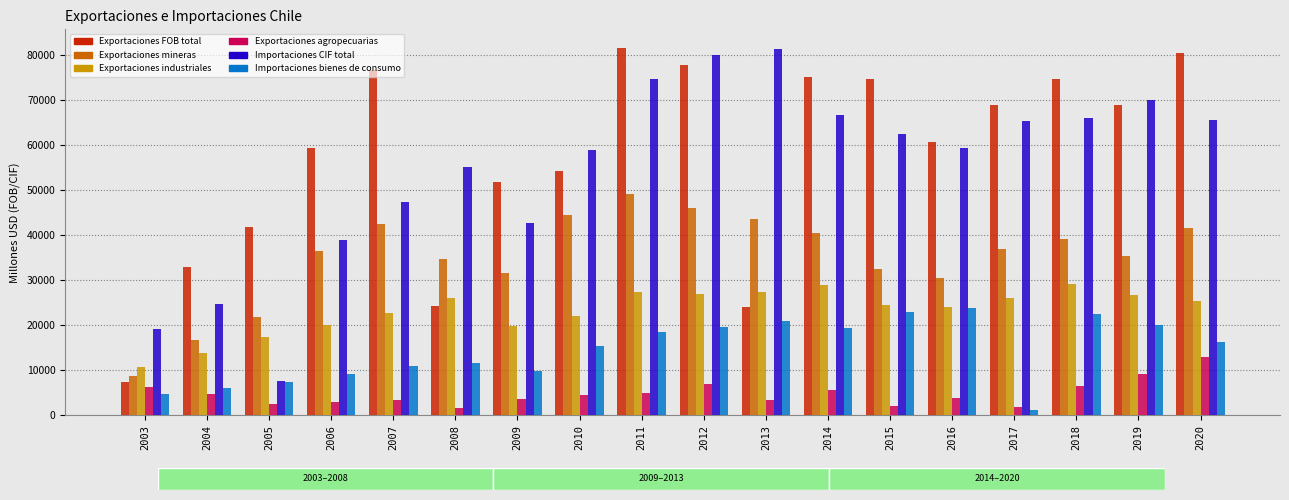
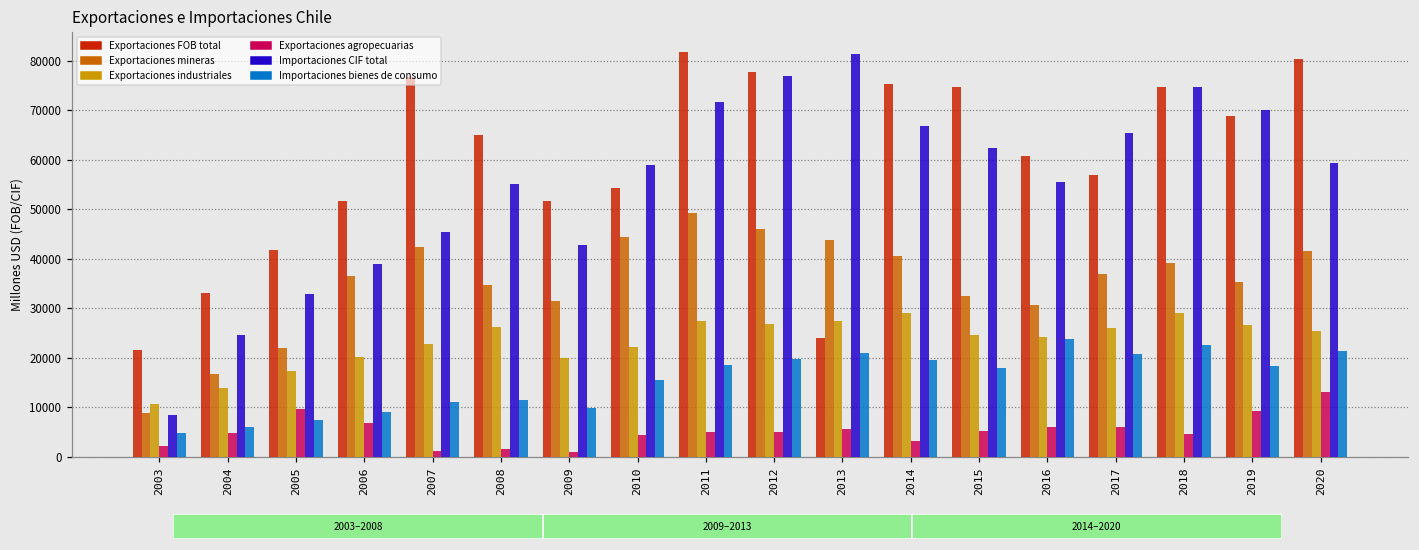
Exportaciones FOB total, 2003: 7000 -> 22000
Exportaciones agropecuarias, 2003: 6000 -> 2000
Importaciones CIF total, 2003: 19000 -> 9000
Exportaciones agropecuarias, 2005: 3000 -> 10000
Importaciones CIF total, 2005: 8000 -> 33000
Exportaciones FOB total, 2006: 59000 -> 52000
Exportaciones agropecuarias, 2006: 3000 -> 7000
Exportaciones agropecuarias, 2007: 3000 -> 1000
Importaciones CIF total, 2007: 47000 -> 45000
Exportaciones FOB total, 2008: 24000 -> 65000
Exportaciones agropecuarias, 2009: 4000 -> 1000
Importaciones CIF total, 2011: 75000 -> 72000
Exportaciones agropecuarias, 2012: 7000 -> 5000
Importaciones CIF total, 2012: 80000 -> 77000
Exportaciones agropecuarias, 2013: 3000 -> 6000
Exportaciones agropecuarias, 2014: 6000 -> 3000
Exportaciones agropecuarias, 2015: 2000 -> 5000
Importaciones bienes de consumo, 2015: 23000 -> 18000
Exportaciones agropecuarias, 2016: 4000 -> 6000
Importaciones CIF total, 2016: 59000 -> 56000
Exportaciones FOB total, 2017: 69000 -> 57000
Exportaciones agropecuarias, 2017: 2000 -> 6000
Importaciones bienes de consumo, 2017: 1000 -> 21000
Exportaciones agropecuarias, 2018: 6000 -> 5000
Importaciones CIF total, 2018: 66000 -> 75000
Importaciones bienes de consumo, 2019: 20000 -> 18000
Importaciones CIF total, 2020: 66000 -> 59000
Importaciones bienes de consumo, 2020: 16000 -> 21000
